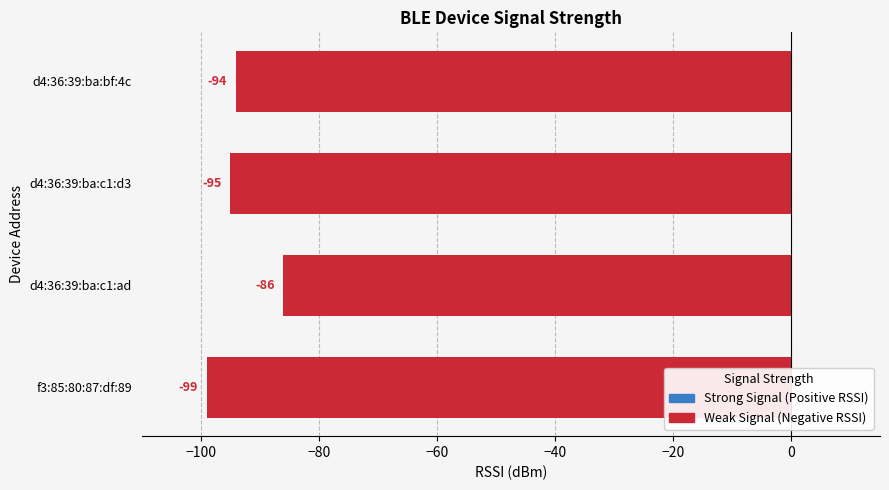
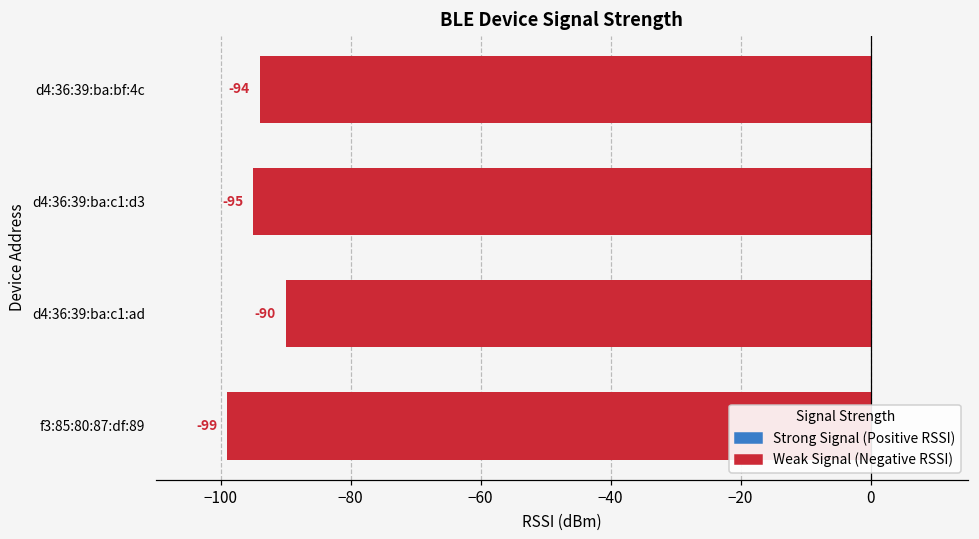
d4:36:39:ba:c1:ad: -86 -> -90
